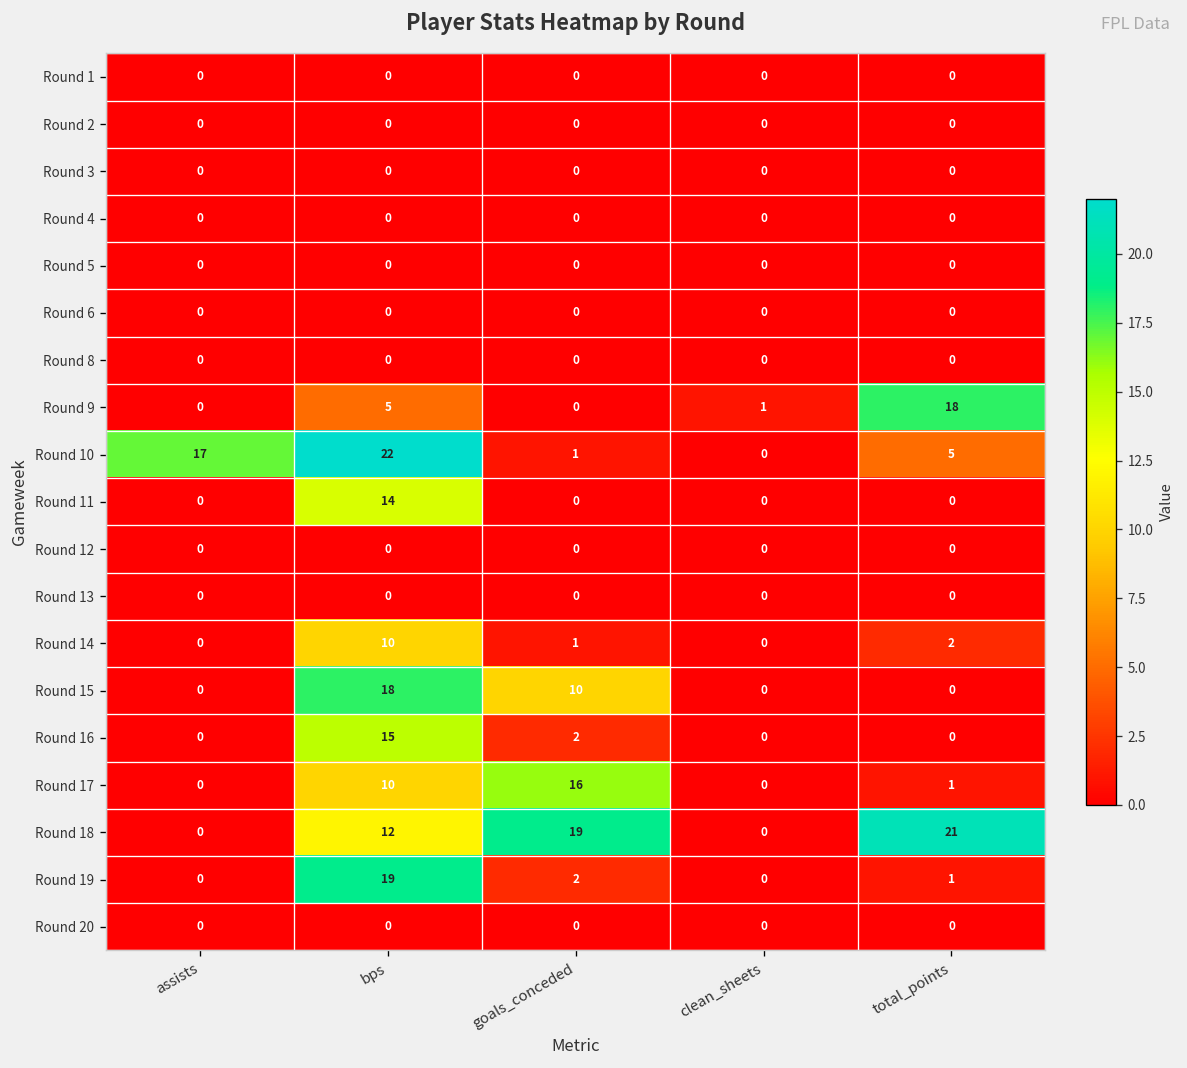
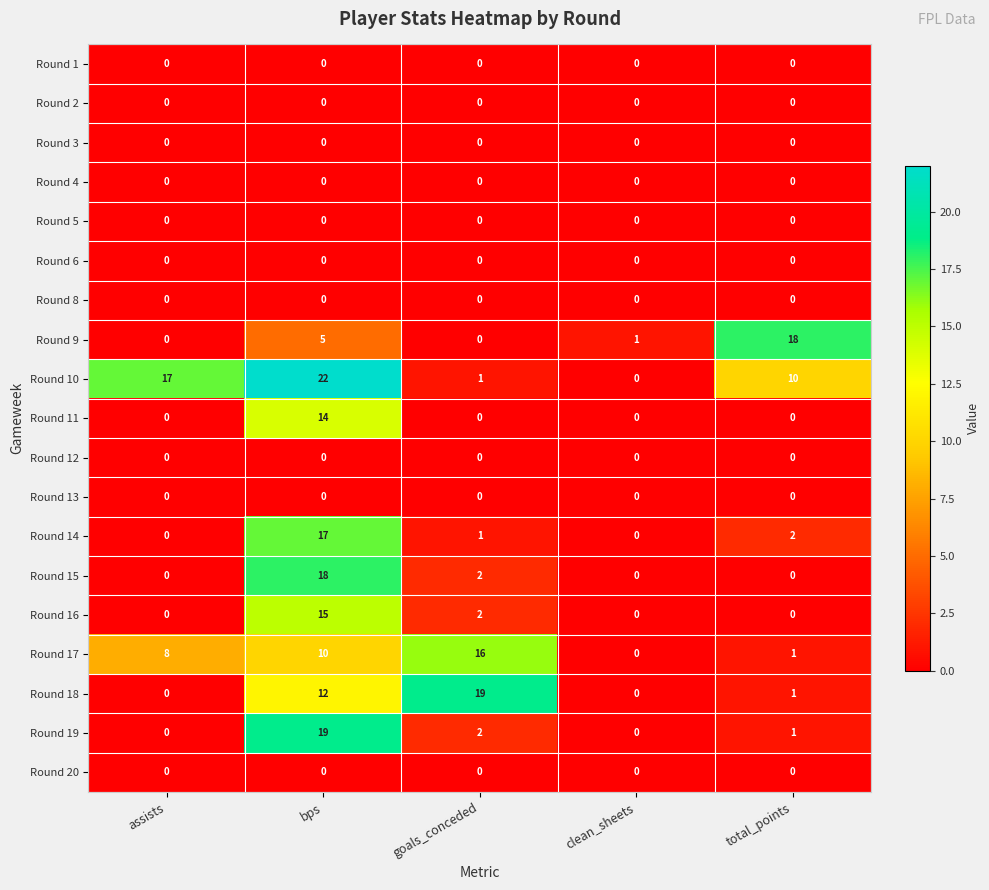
Round 10, total_points: 5 -> 10
Round 14, bps: 10 -> 17
Round 15, goals_conceded: 10 -> 2
Round 17, assists: 0 -> 8
Round 18, total_points: 21 -> 1
